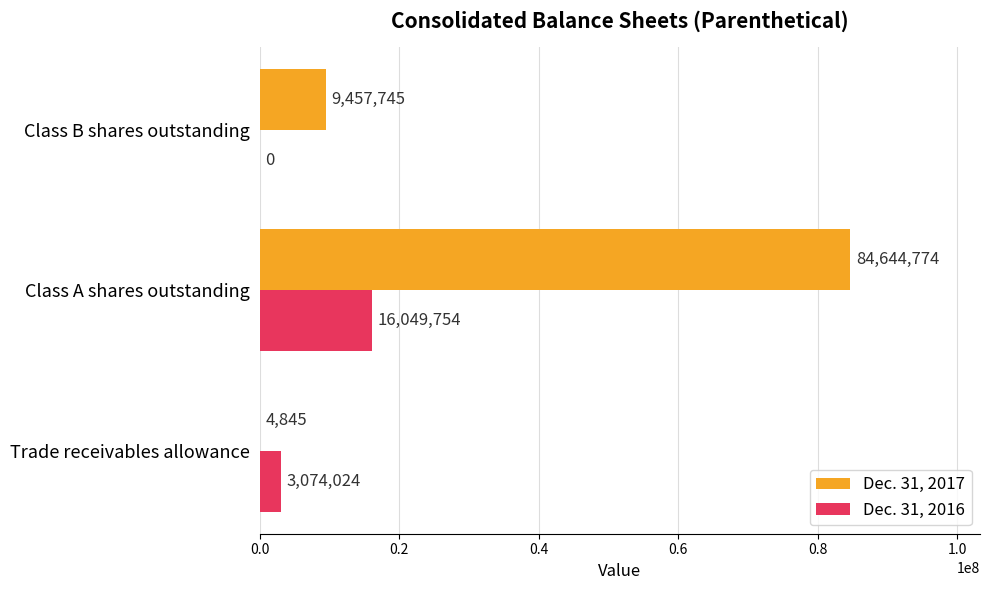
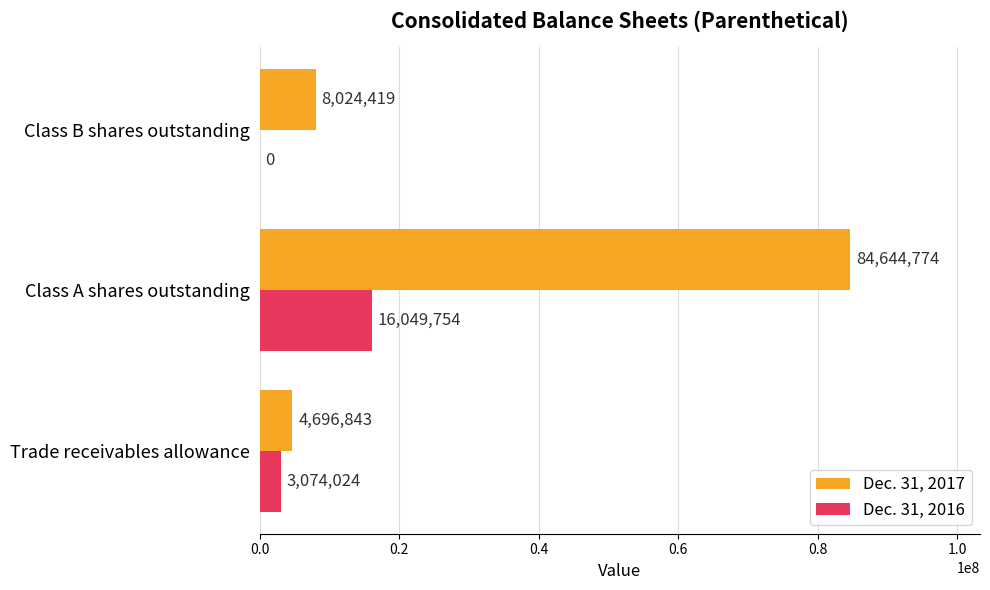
Dec. 31, 2017, Class B shares outstanding: 9,457,745 -> 8,024,419
Dec. 31, 2017, Trade receivables allowance: 4,845 -> 4,696,843
